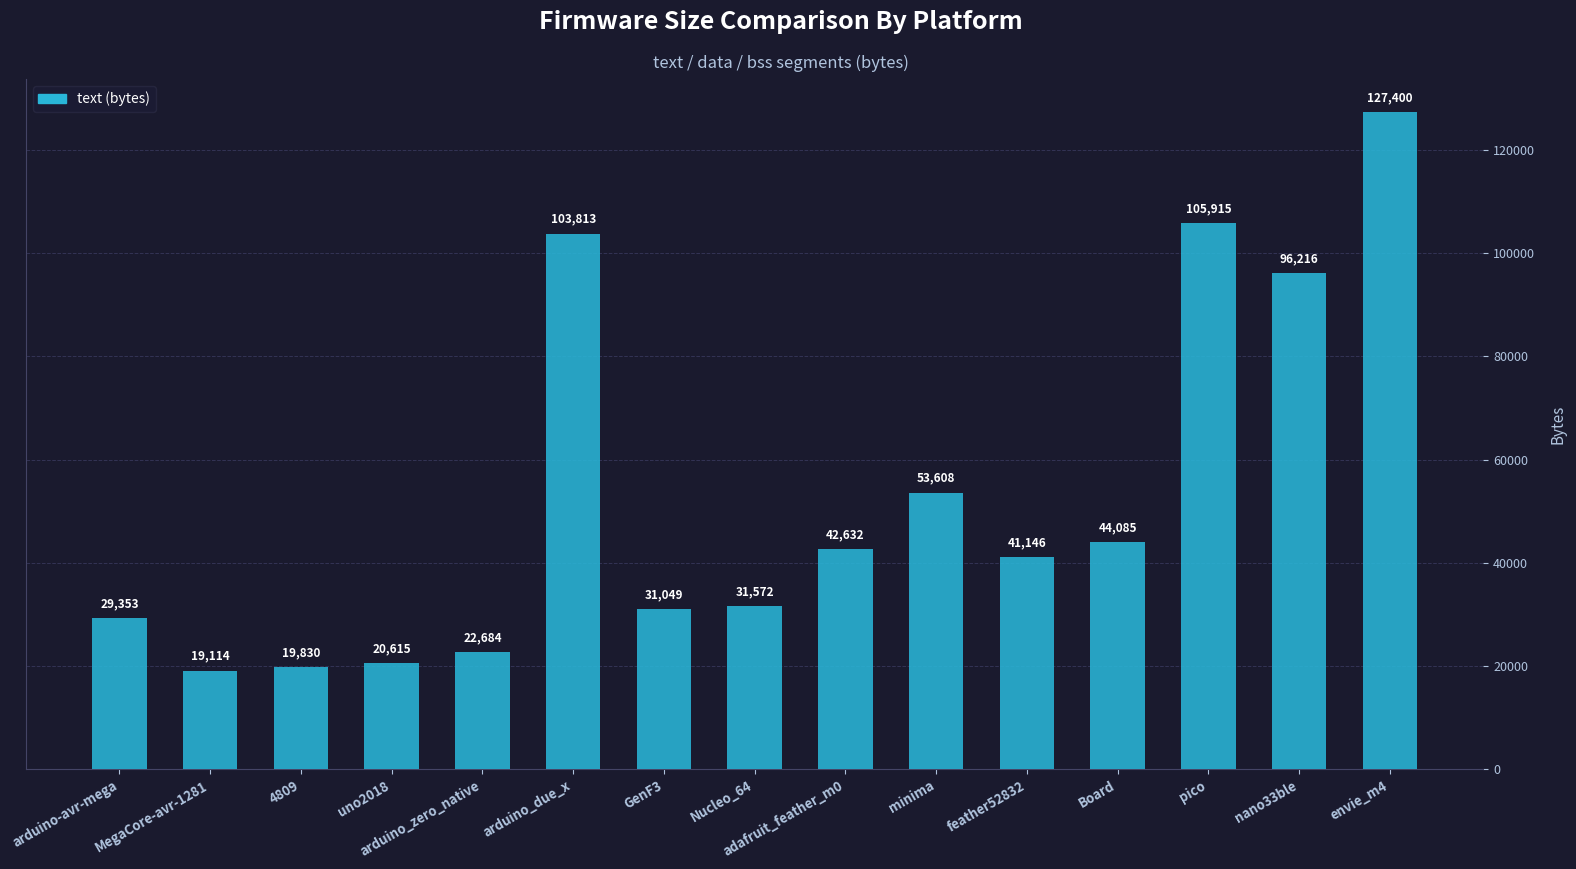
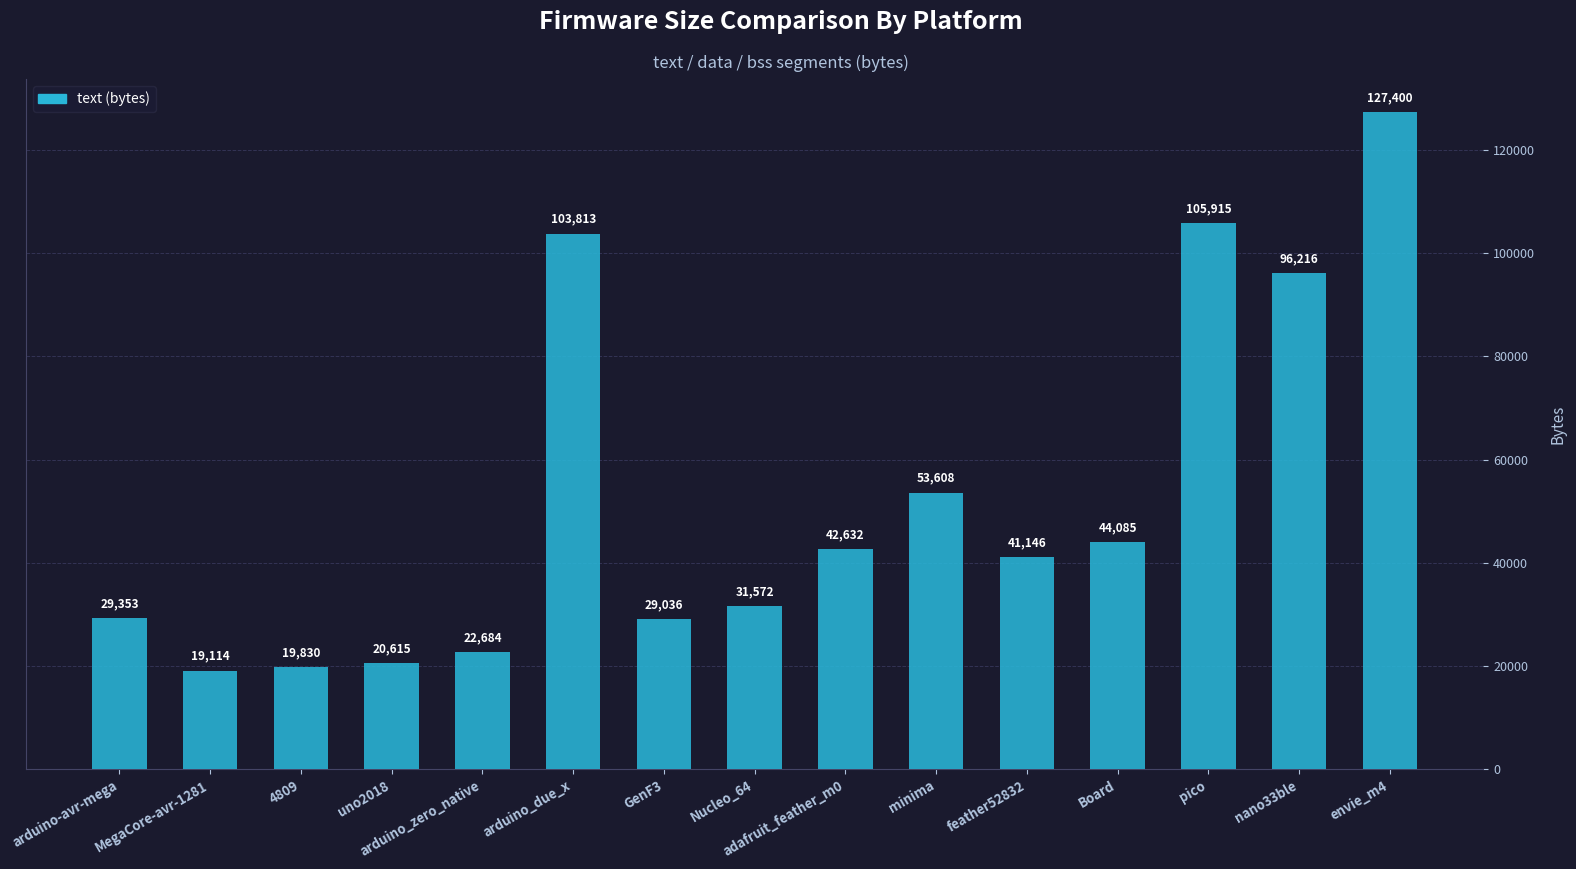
GenF3: 31,049 -> 29,036
